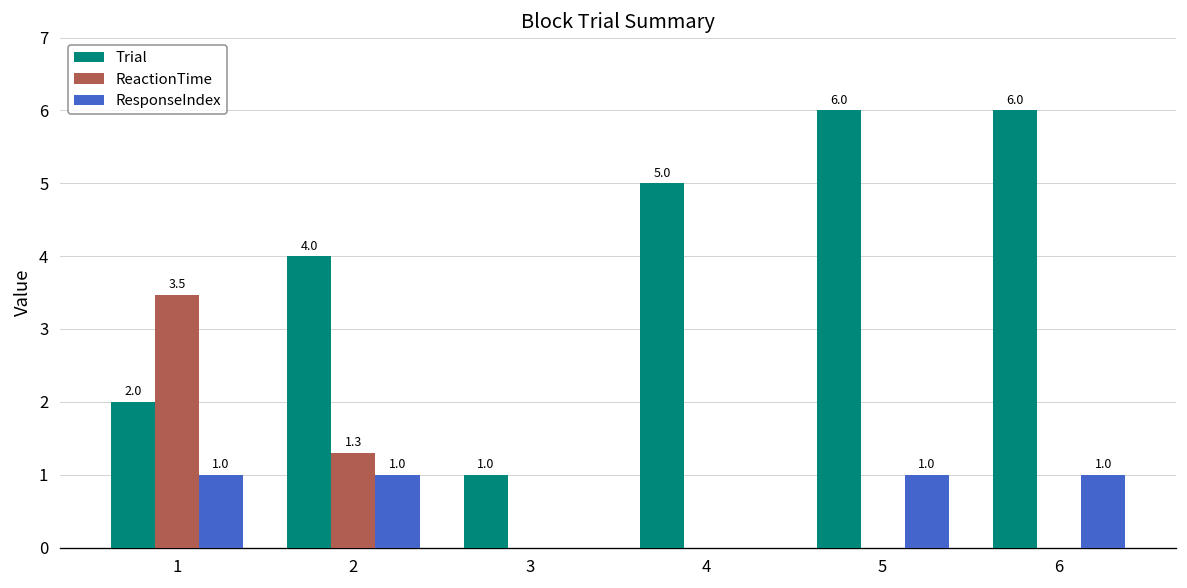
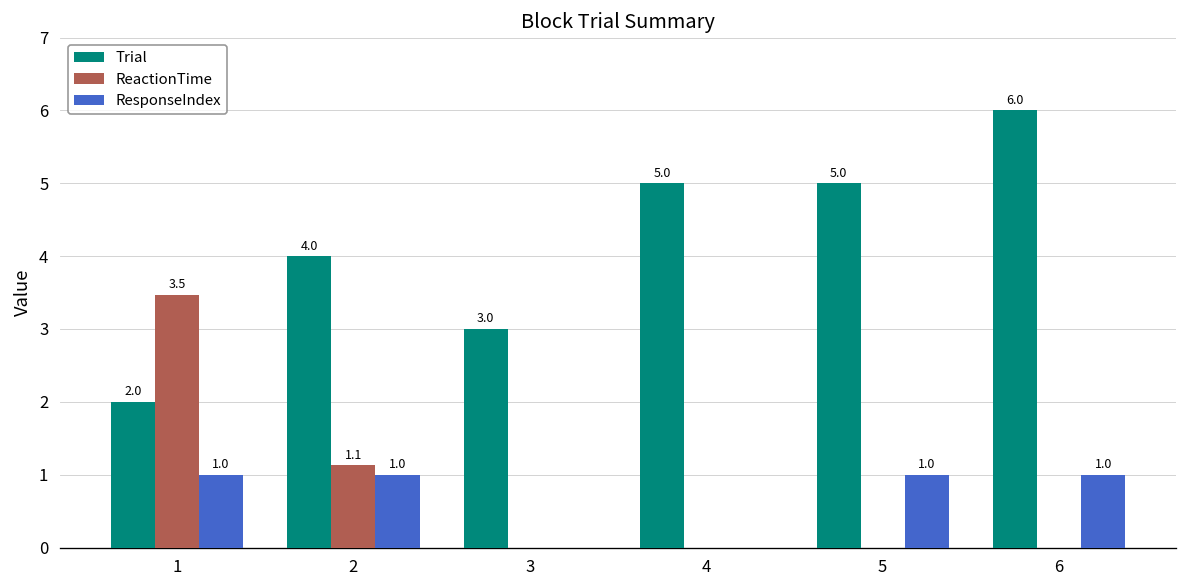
ReactionTime, 2: 1.3 -> 1.1
Trial, 3: 1.0 -> 3.0
Trial, 5: 6.0 -> 5.0
